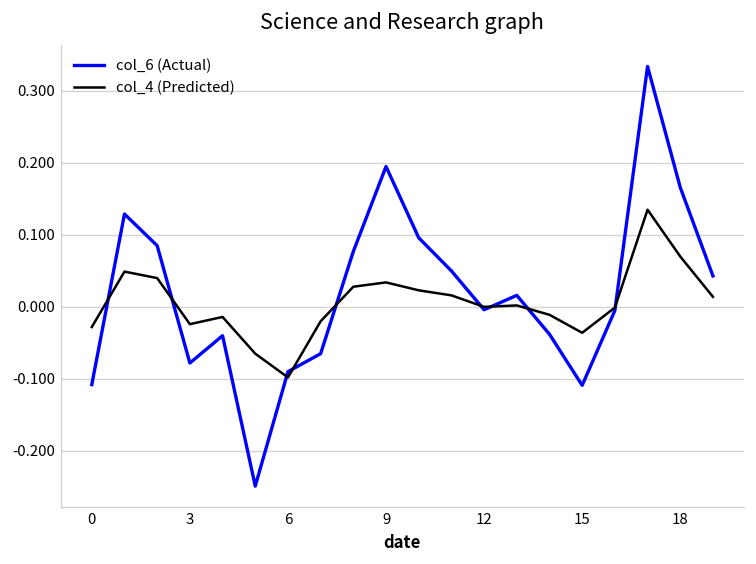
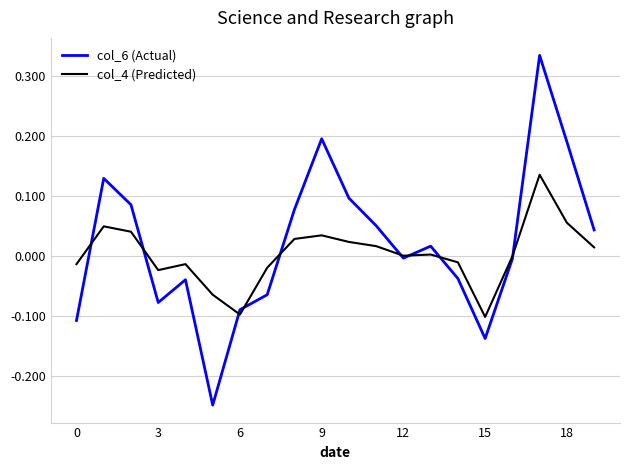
col_4 (Predicted), 0: -0.03 -> -0.01
col_6 (Actual), 15: -0.11 -> -0.14
col_4 (Predicted), 15: -0.04 -> -0.10
col_6 (Actual), 18: 0.17 -> 0.19
col_4 (Predicted), 18: 0.07 -> 0.06
